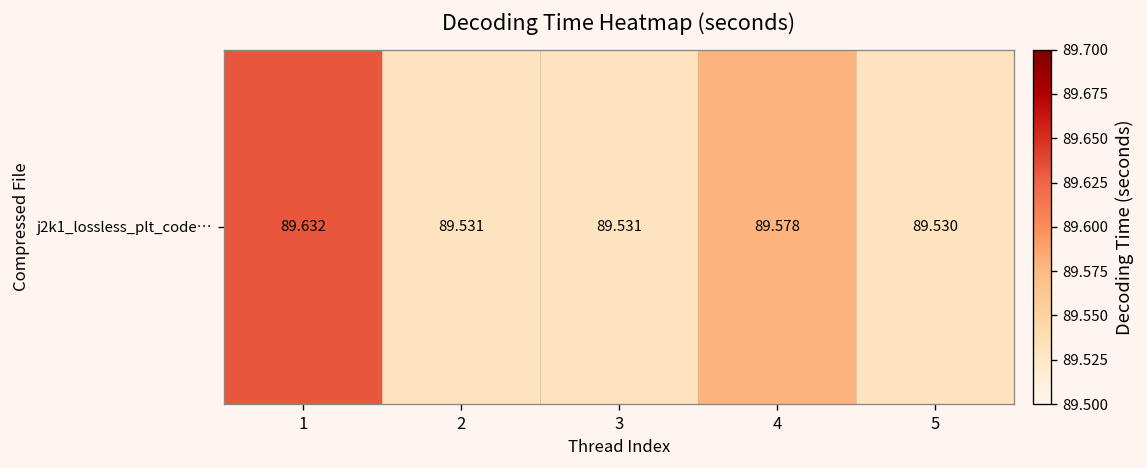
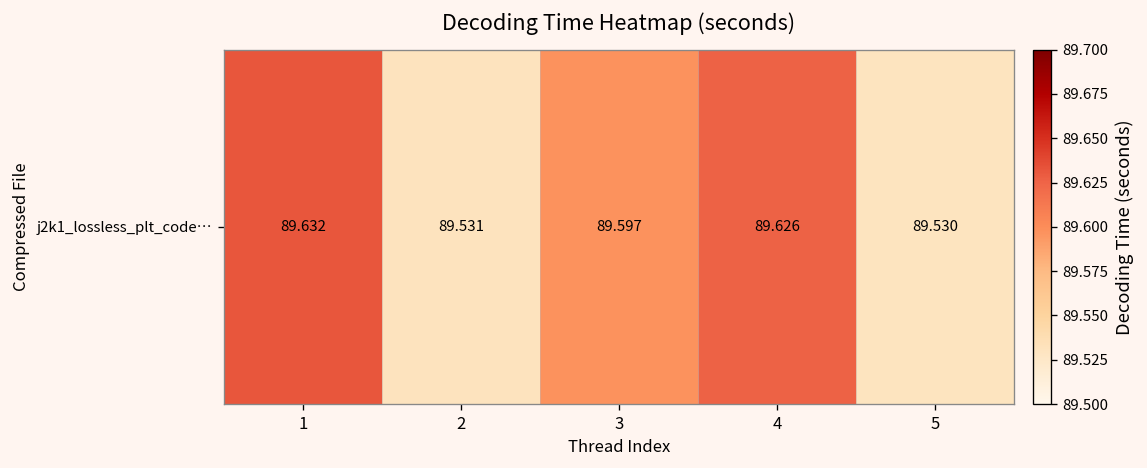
j2k1_lossless_plt_code…, 3: 89.531 -> 89.597
j2k1_lossless_plt_code…, 4: 89.578 -> 89.626
